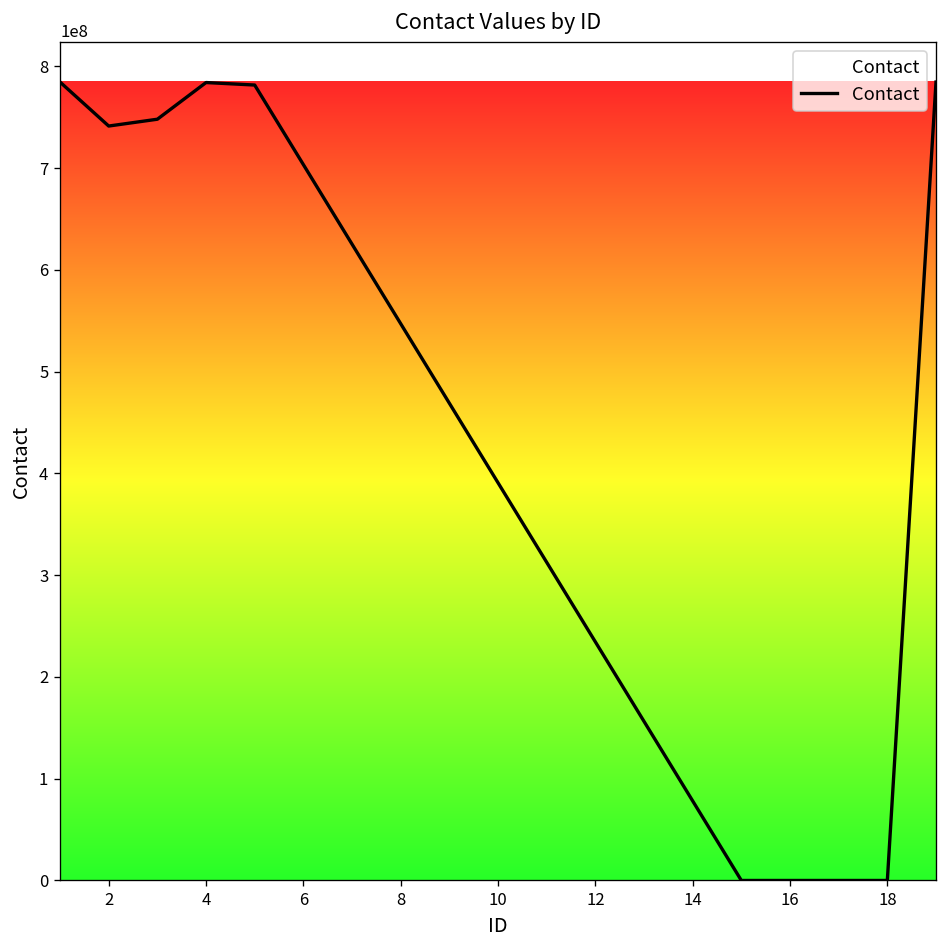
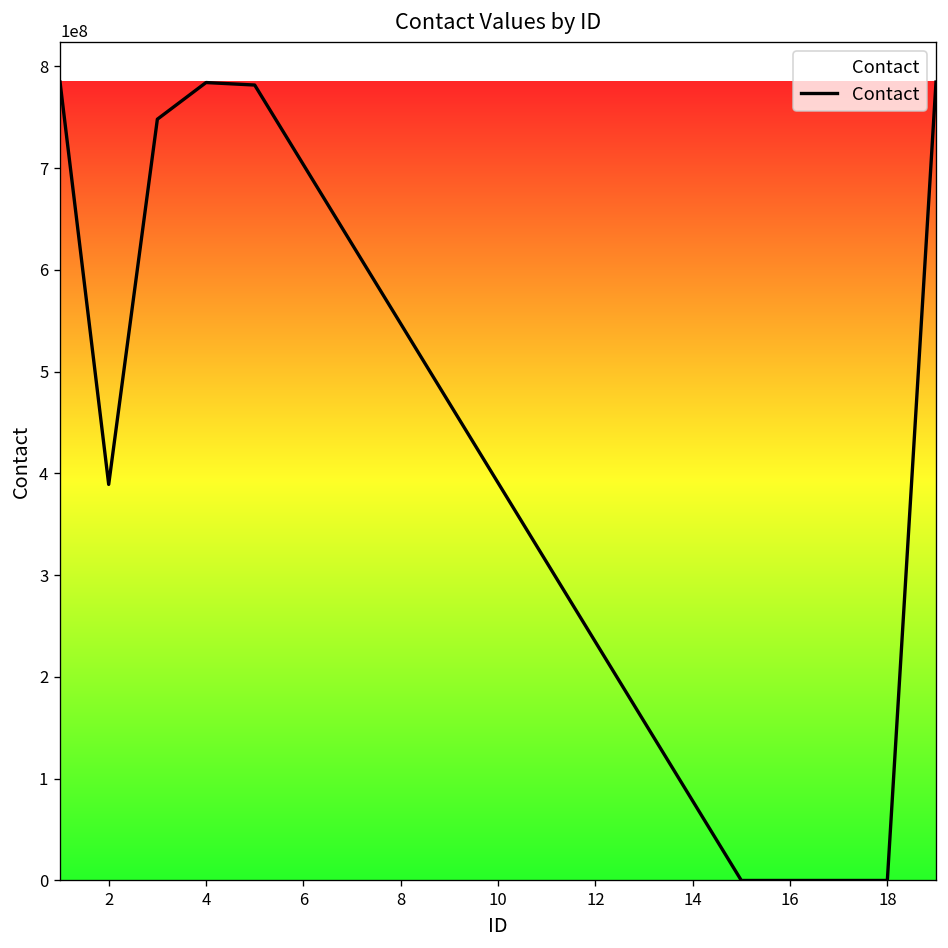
2: 740000000 -> 390000000
